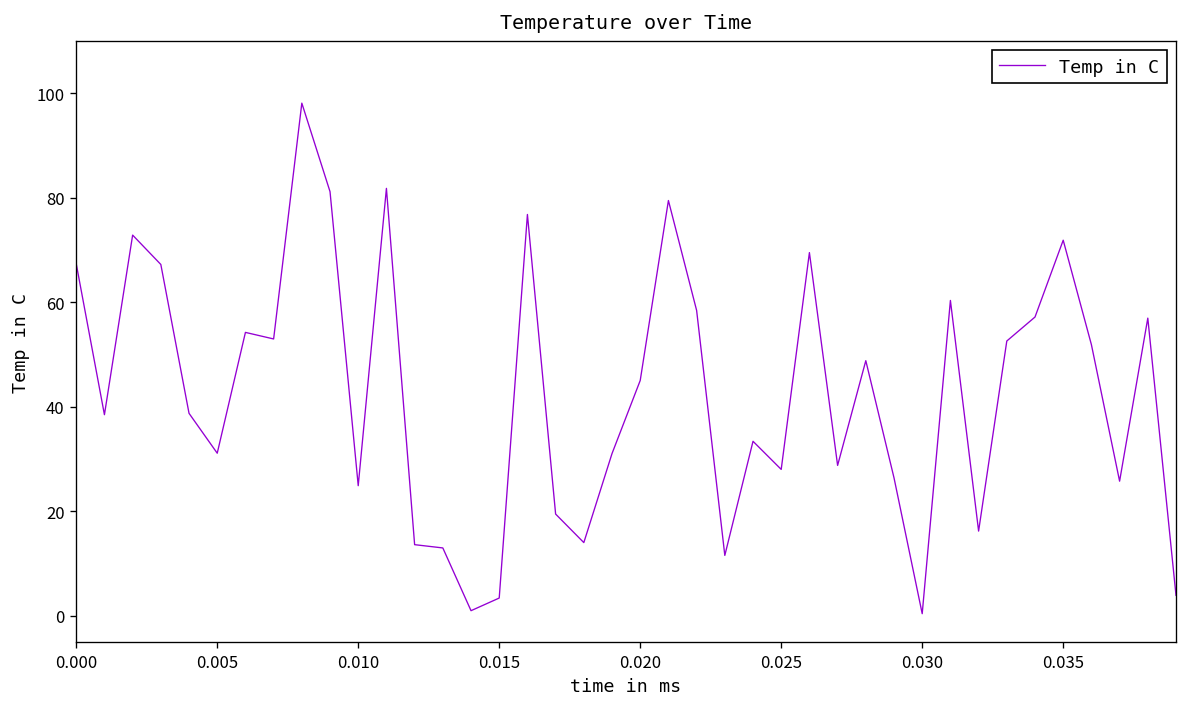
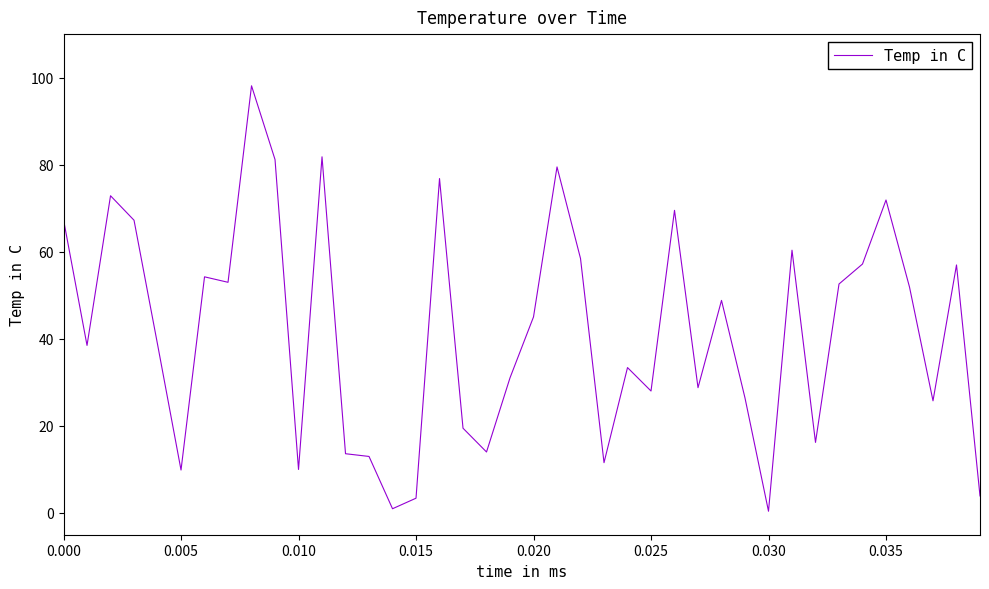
0.005: 31 -> 10
0.010: 25 -> 10
